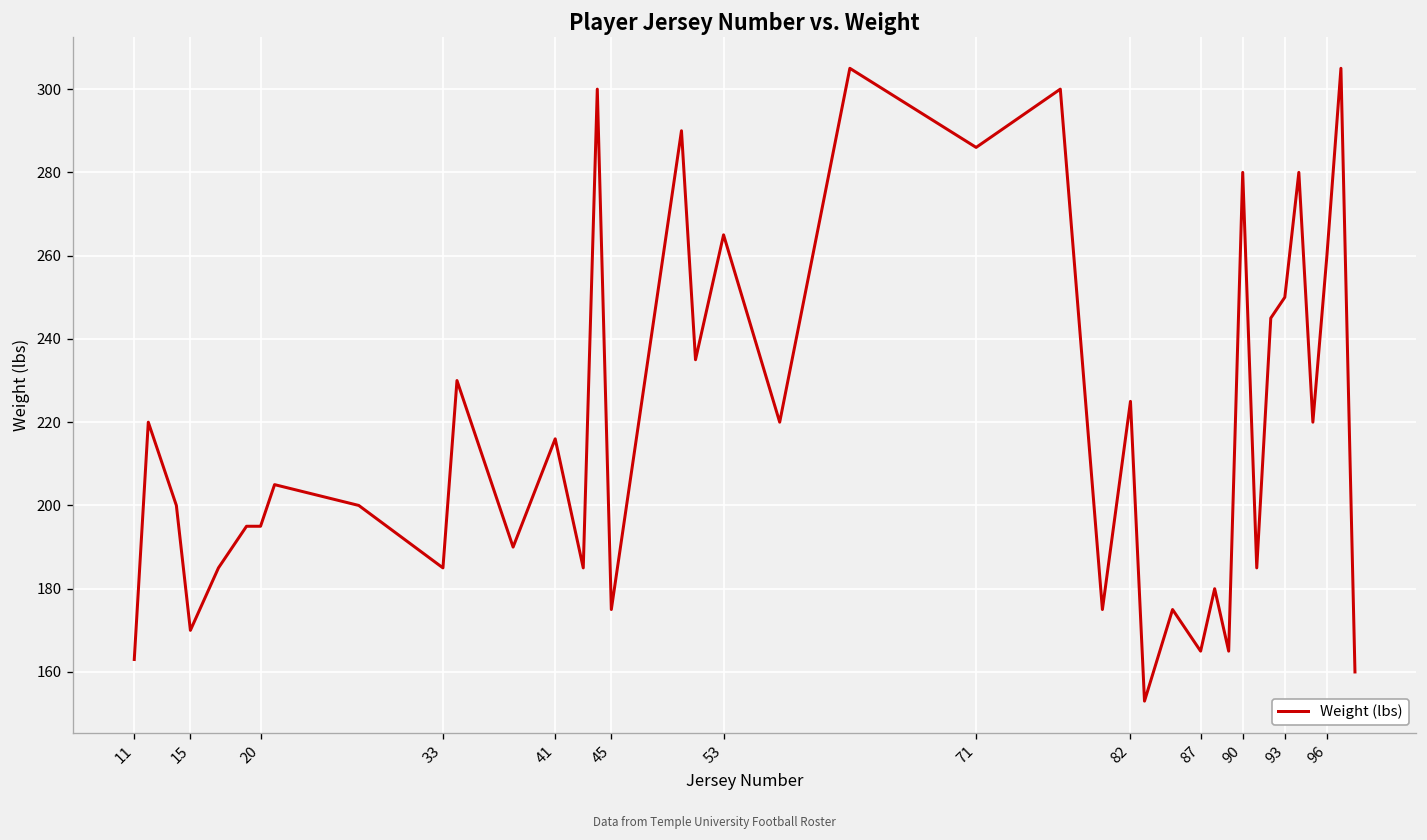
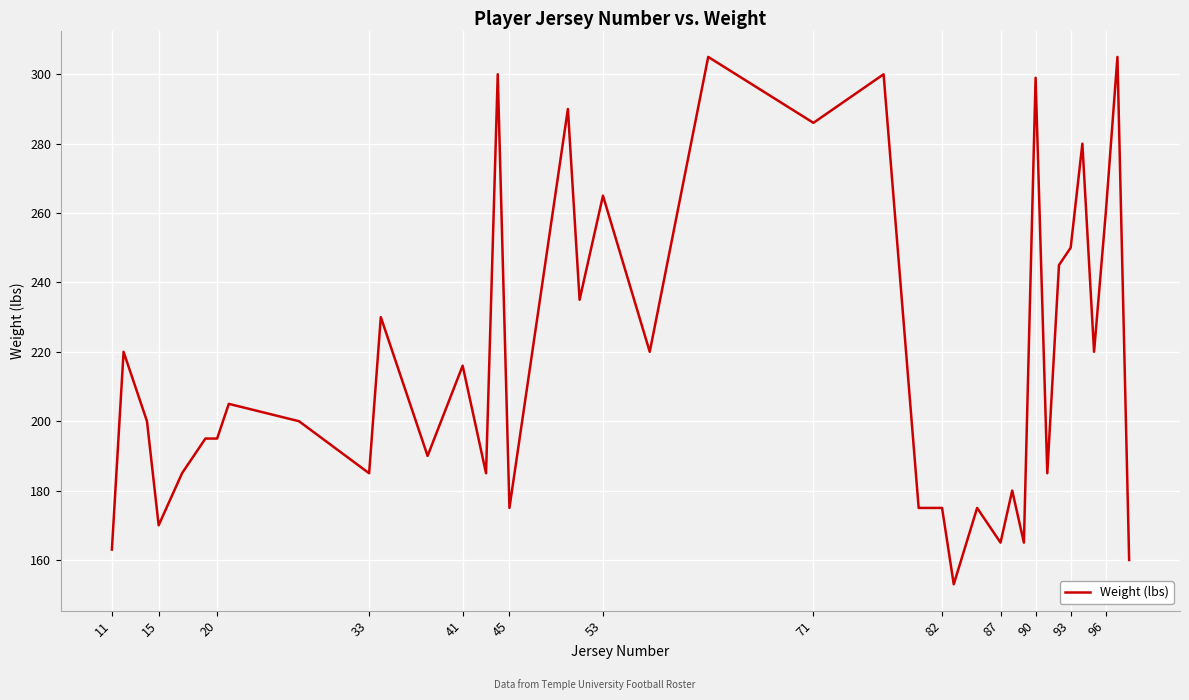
82: 225 -> 175
90: 280 -> 299
